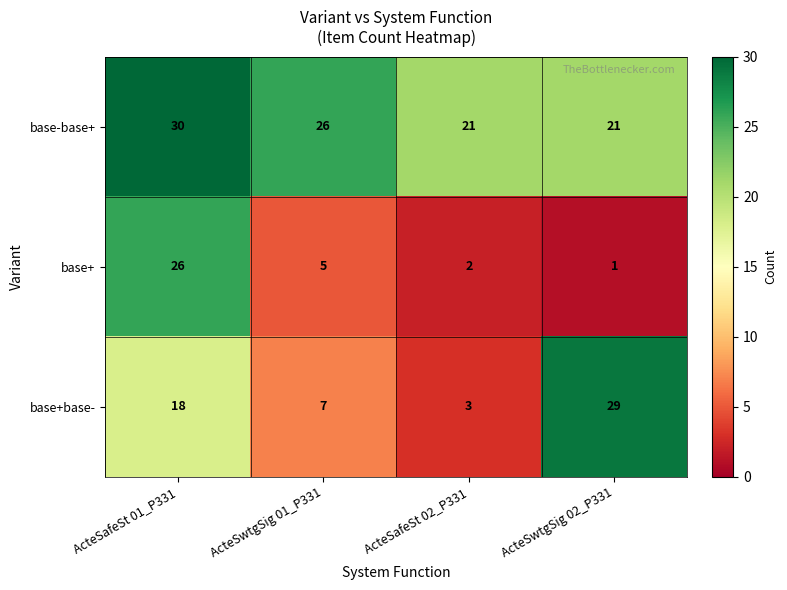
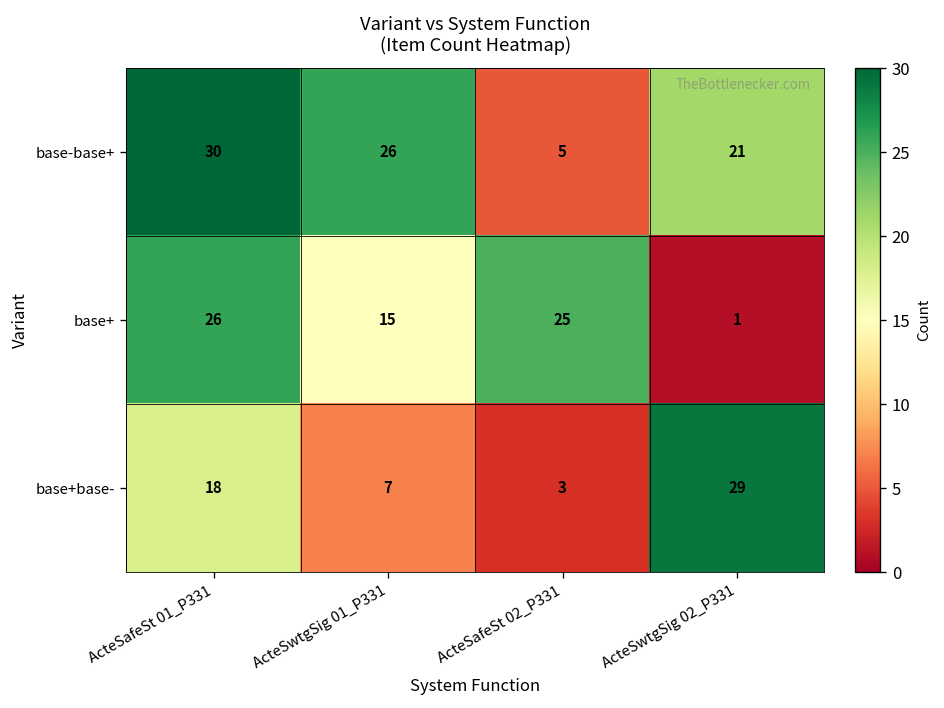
base-base+, ActeSafeSt 02_P331: 21 -> 5
base+, ActeSwtgSig 01_P331: 5 -> 15
base+, ActeSafeSt 02_P331: 2 -> 25
